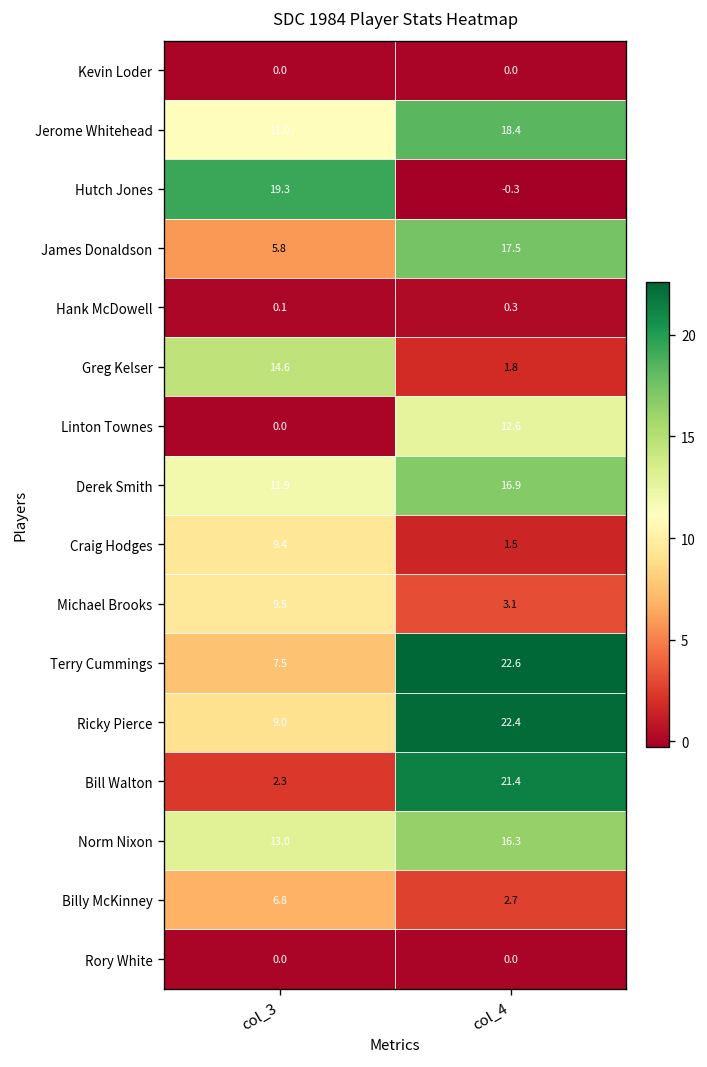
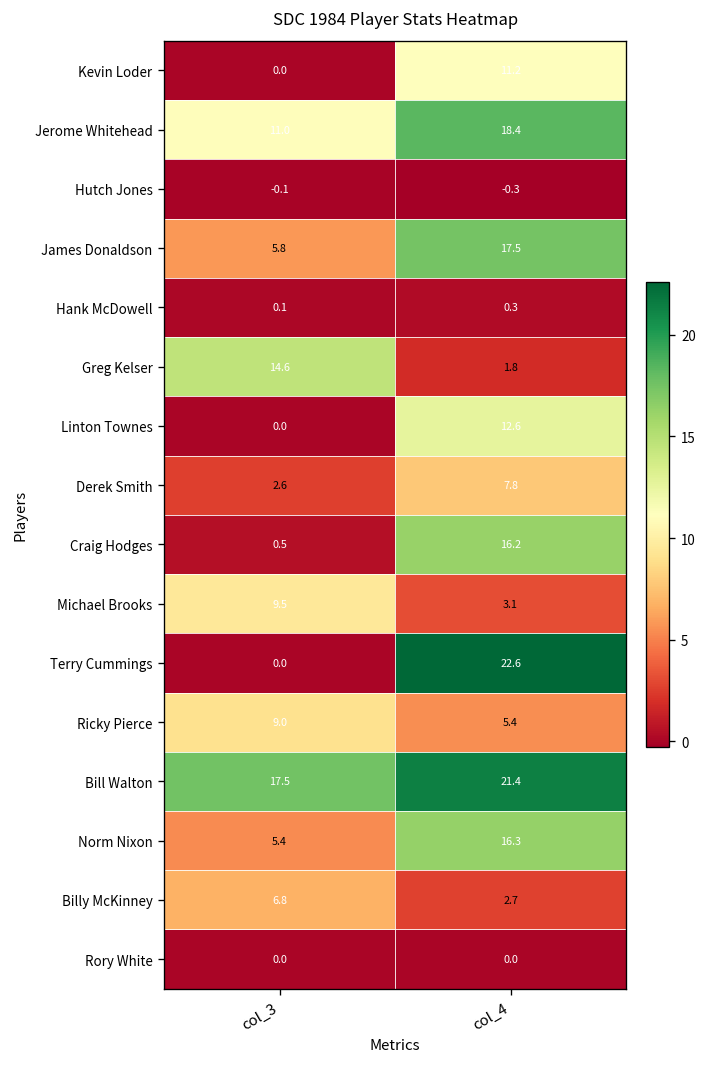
Kevin Loder, col_4: 0.0 -> 11.2
Hutch Jones, col_3: 19.3 -> -0.1
Derek Smith, col_3: 11.9 -> 2.6
Derek Smith, col_4: 16.9 -> 7.8
Craig Hodges, col_3: 9.4 -> 0.5
Craig Hodges, col_4: 1.5 -> 16.2
Terry Cummings, col_3: 7.5 -> 0.0
Ricky Pierce, col_4: 22.4 -> 5.4
Bill Walton, col_3: 2.3 -> 17.5
Norm Nixon, col_3: 13.0 -> 5.4
